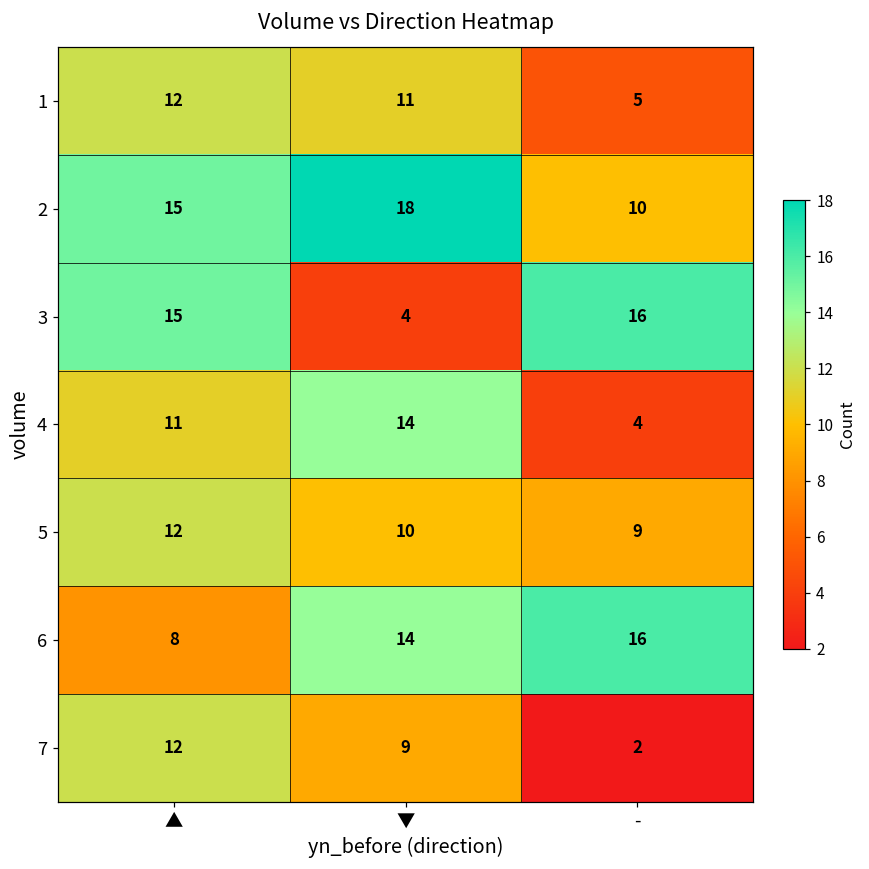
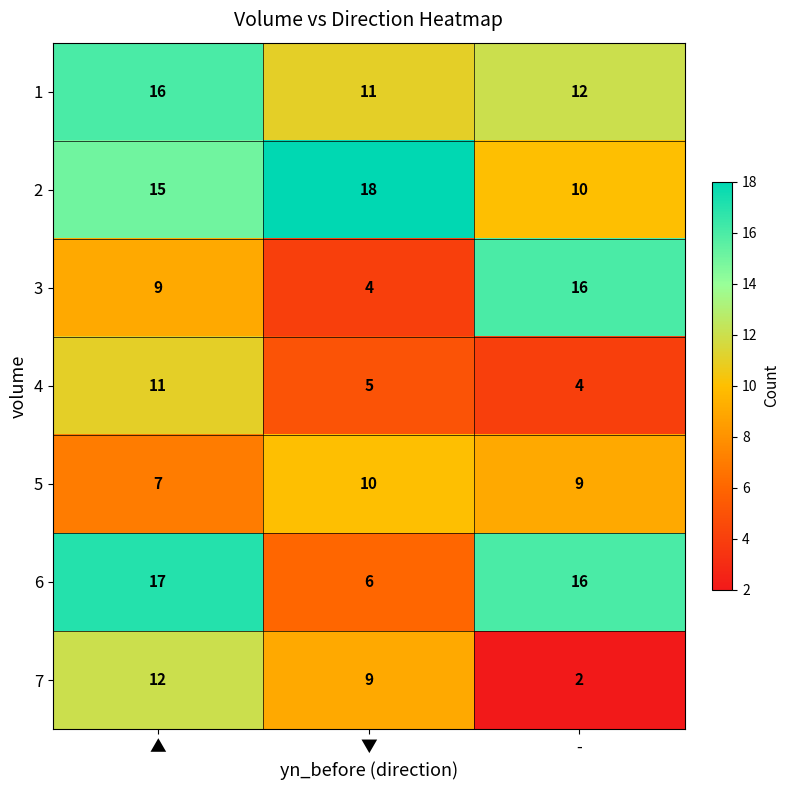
1, ▲: 12 -> 16
1, -: 5 -> 12
3, ▲: 15 -> 9
4, ▼: 14 -> 5
5, ▲: 12 -> 7
6, ▲: 8 -> 17
6, ▼: 14 -> 6
